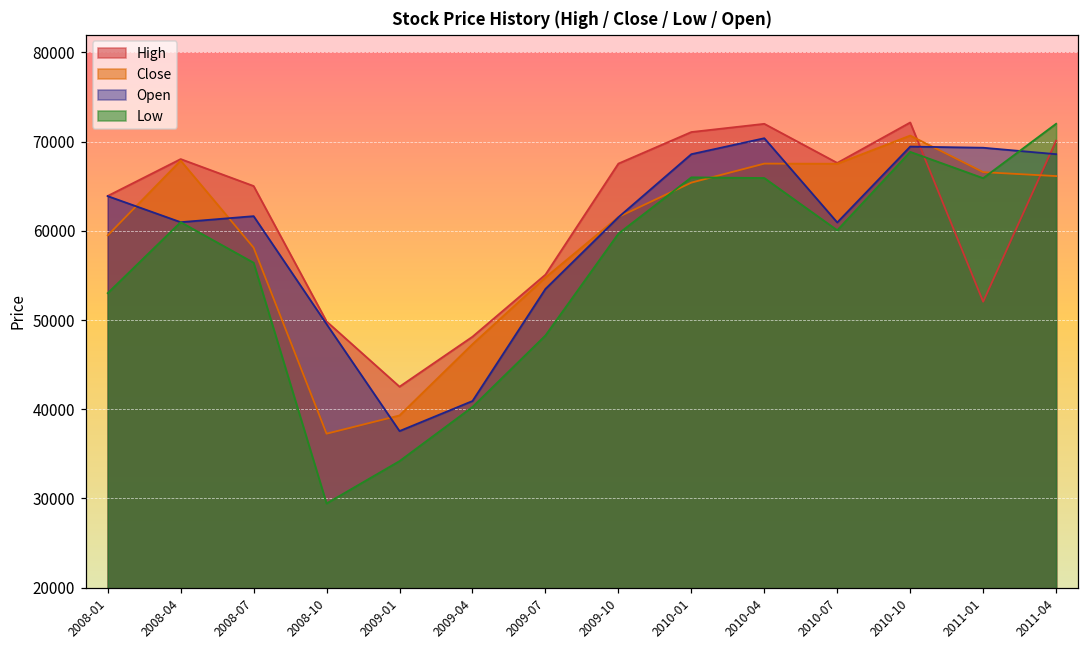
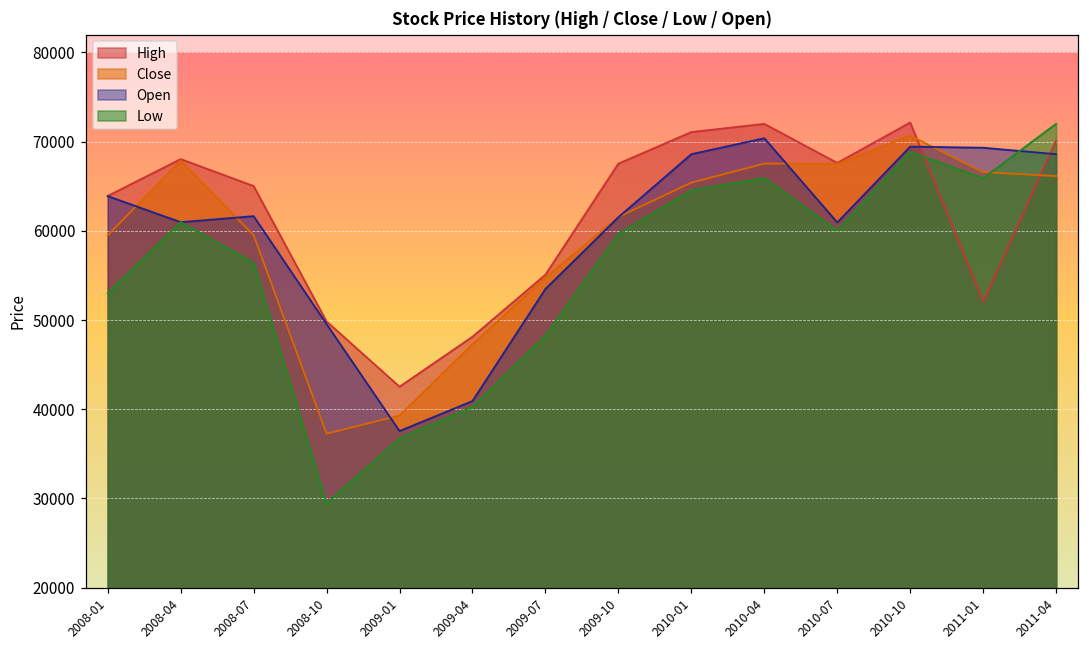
Close, 2008-07: 58000 -> 60000
Low, 2009-01: 34000 -> 37000
Low, 2010-01: 66000 -> 65000
